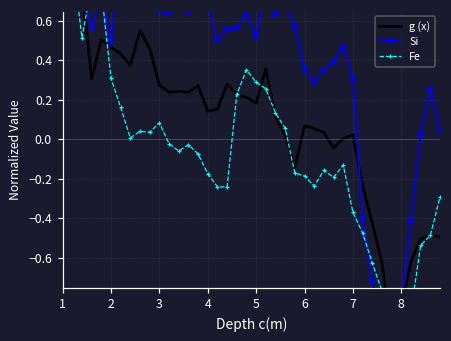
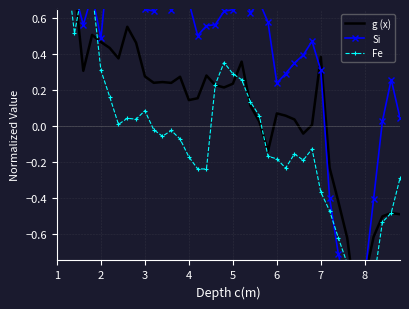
g (x), 5: 0.18 -> 0.23
Si, 5: 0.52 -> 0.65
Si, 6: 0.36 -> 0.24
g (x), 7: 0.02 -> 0.38
